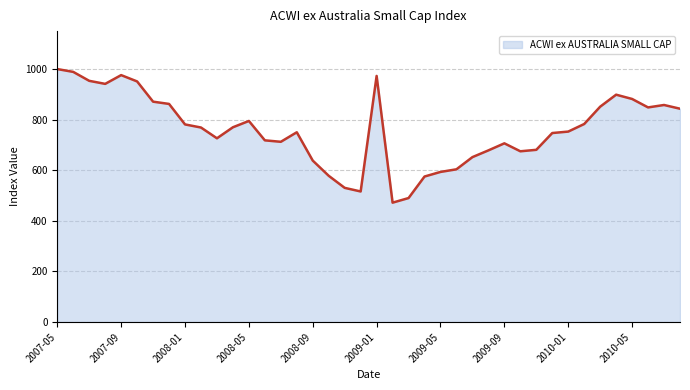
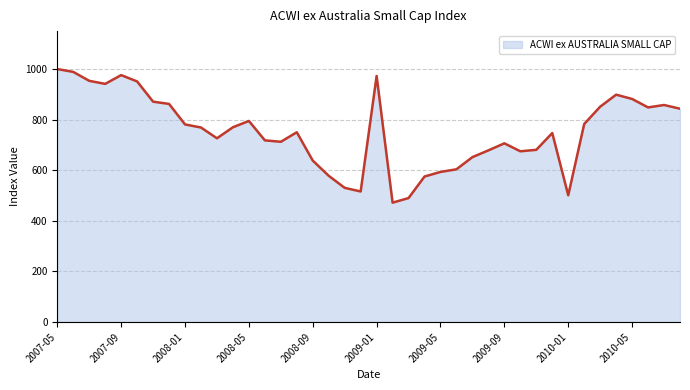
2010-01: 750 -> 500
